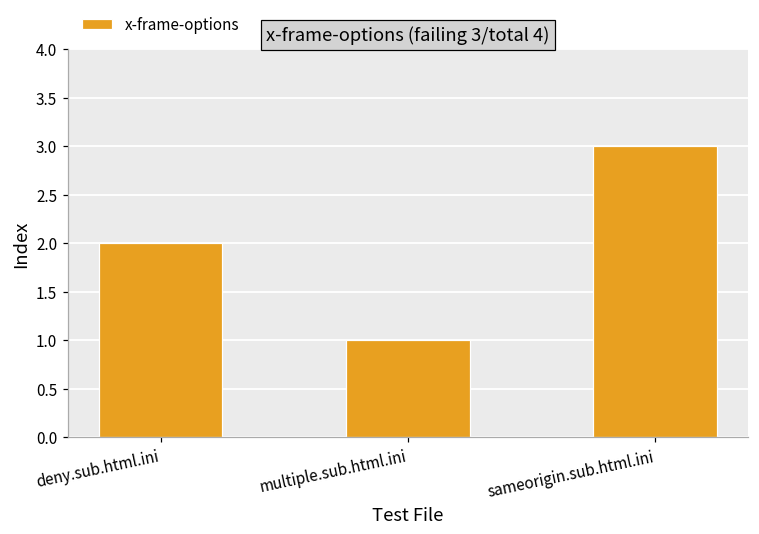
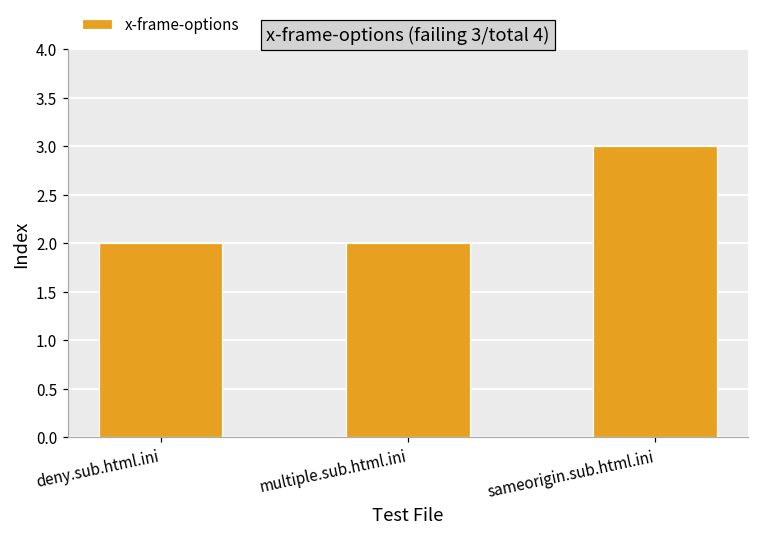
multiple.sub.html.ini: 1 -> 2
